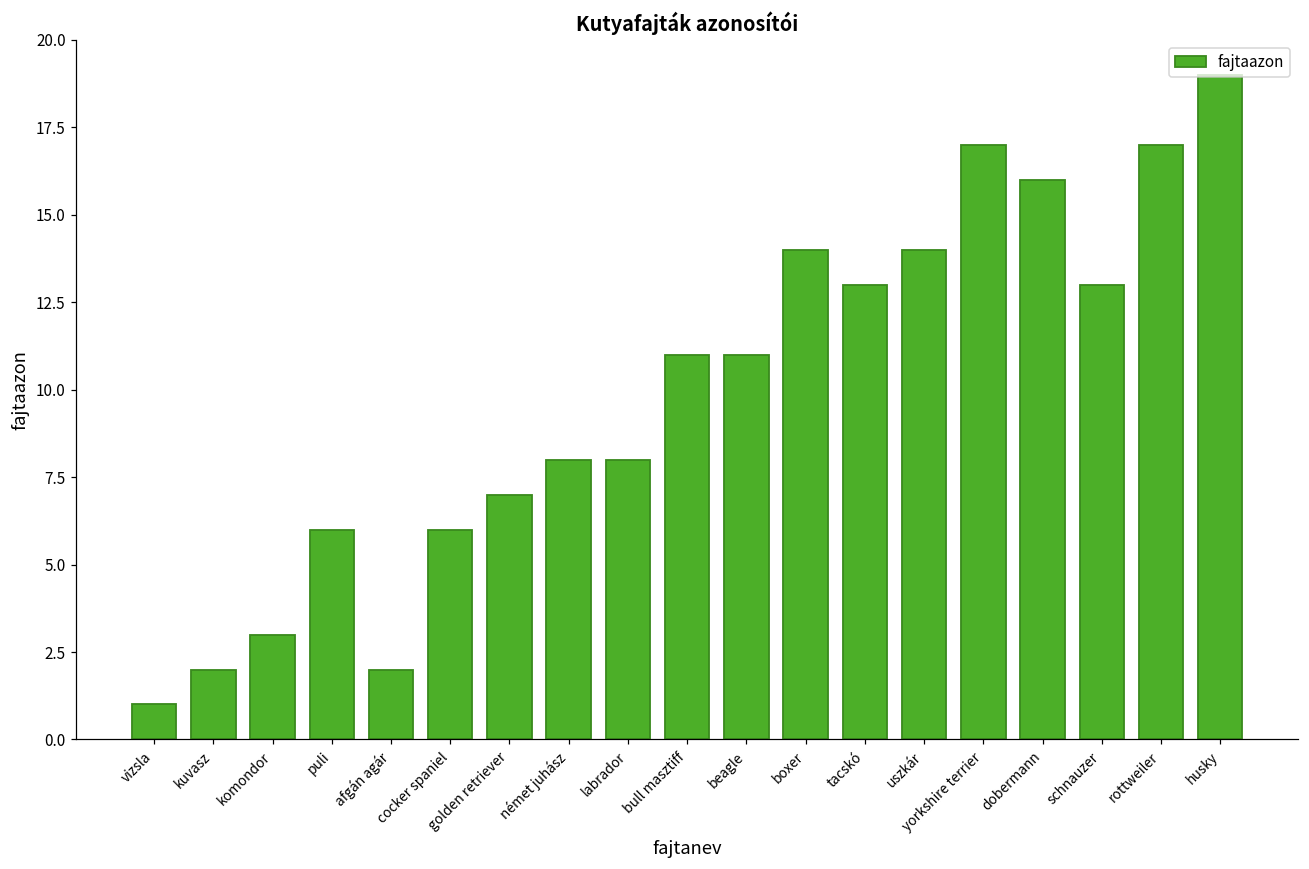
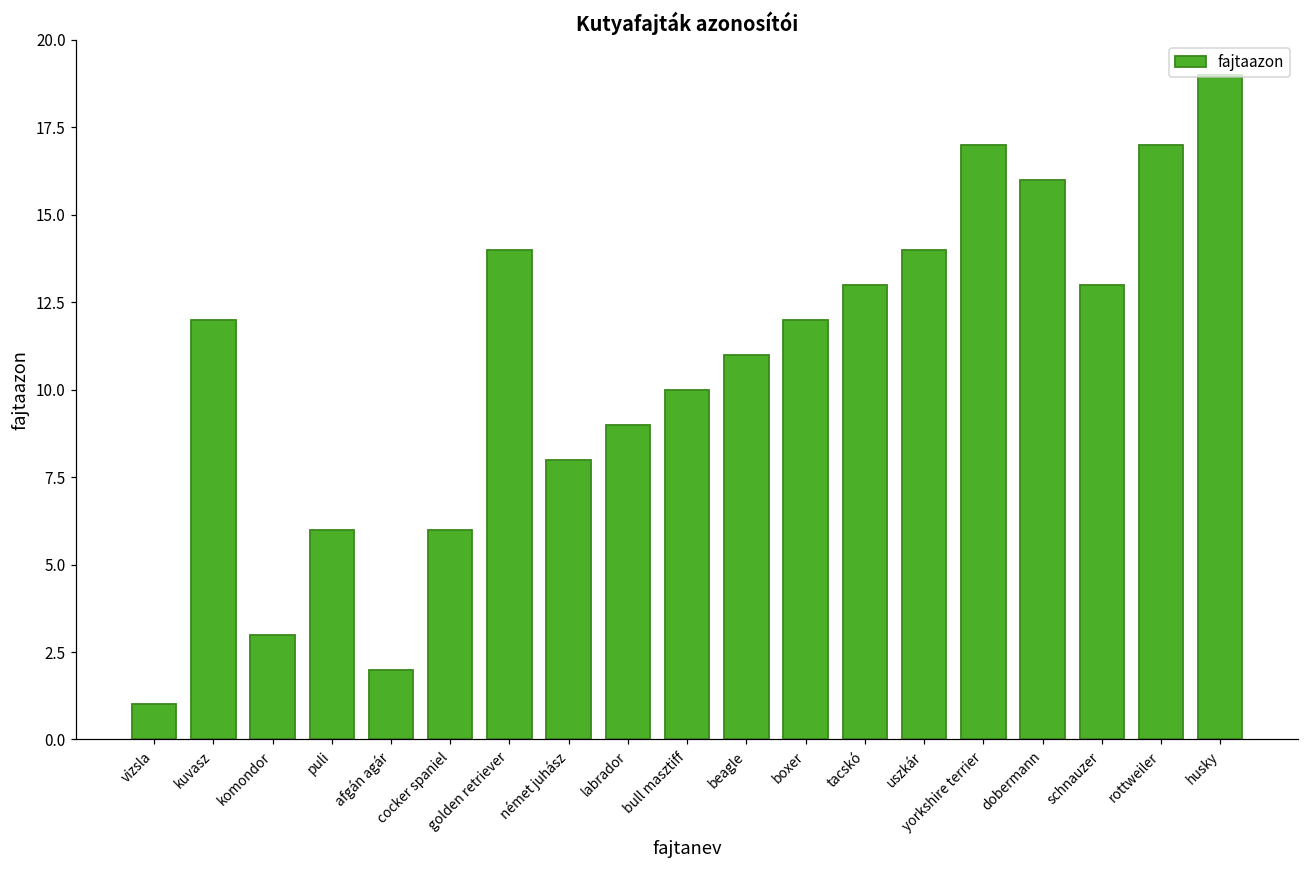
kuvasz: 2 -> 12
golden retriever: 7 -> 14
labrador: 8 -> 9
bull masztiff: 11 -> 10
boxer: 14 -> 12
